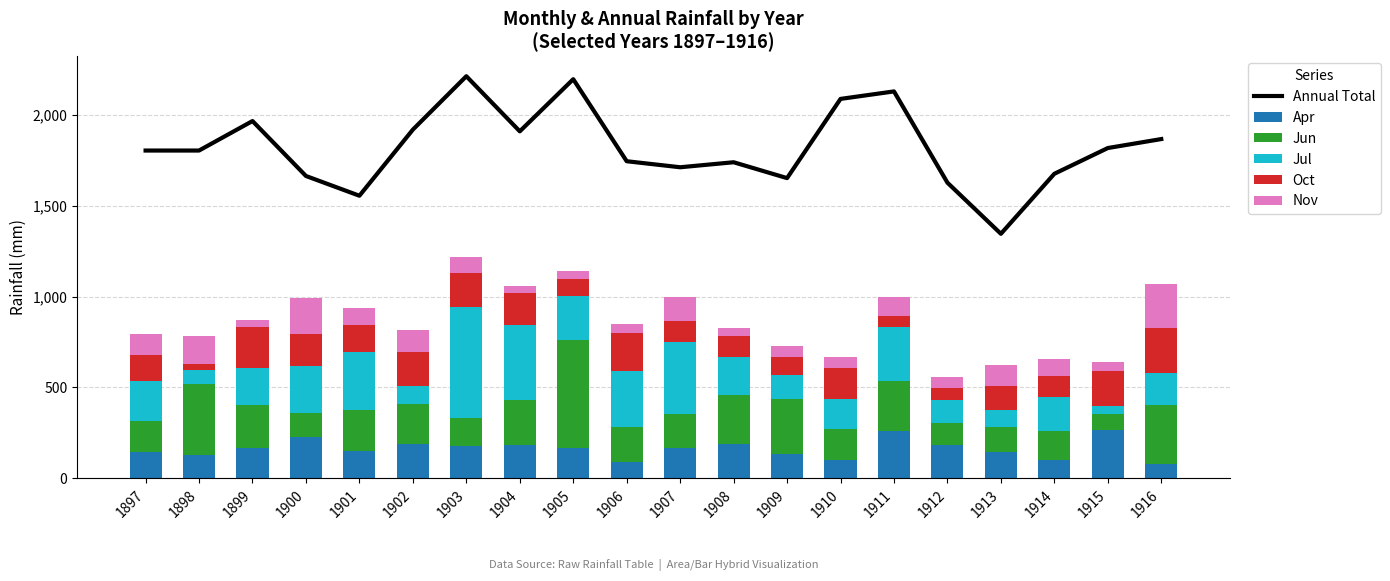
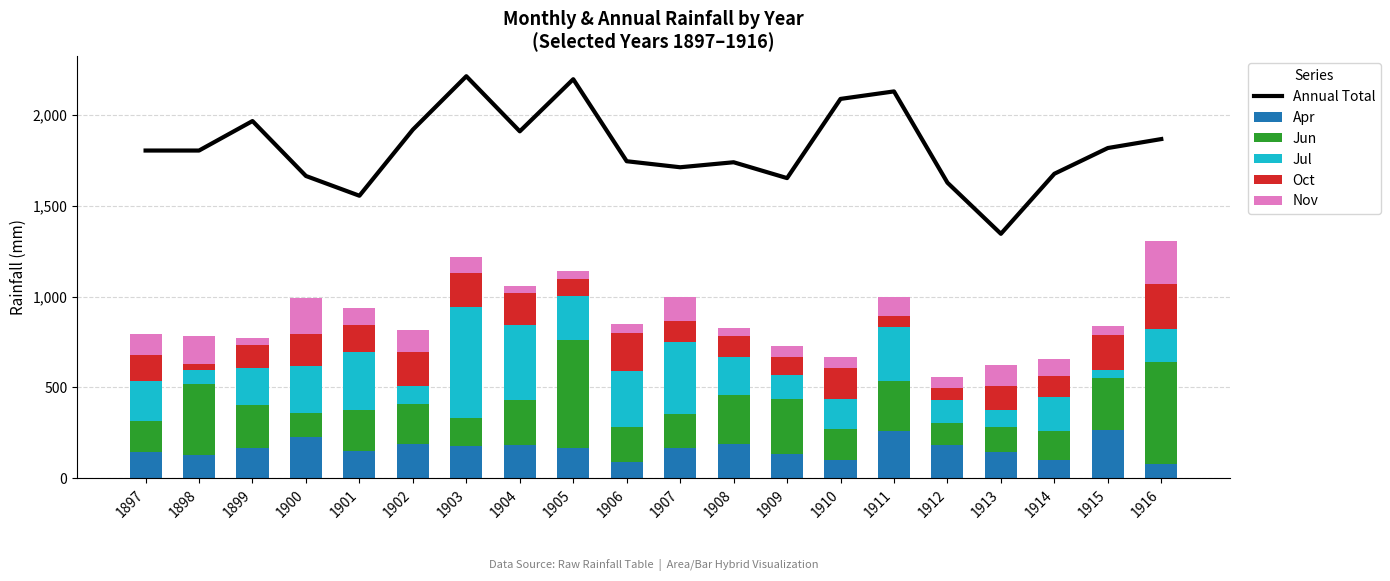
Oct, 1899: 230 -> 130
Jun, 1915: 90 -> 290
Jun, 1916: 320 -> 560
